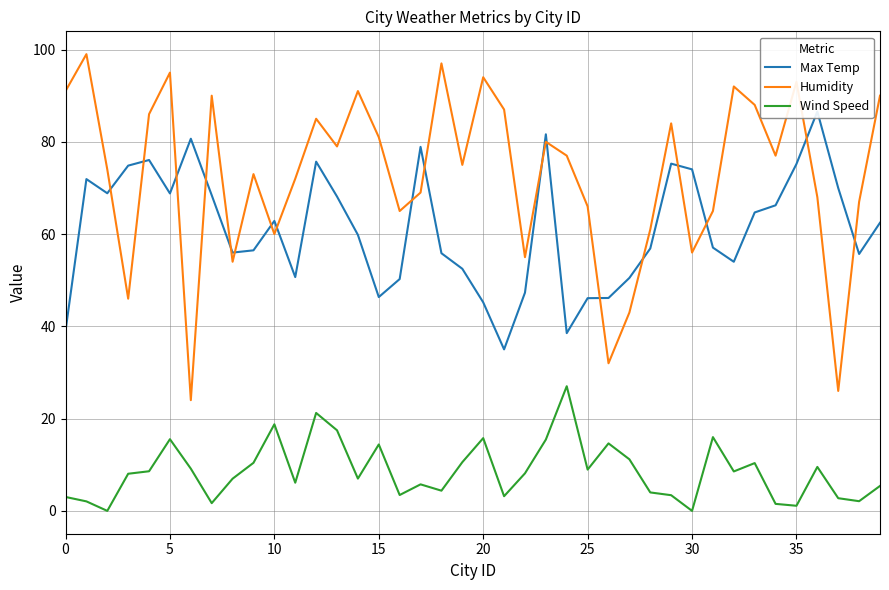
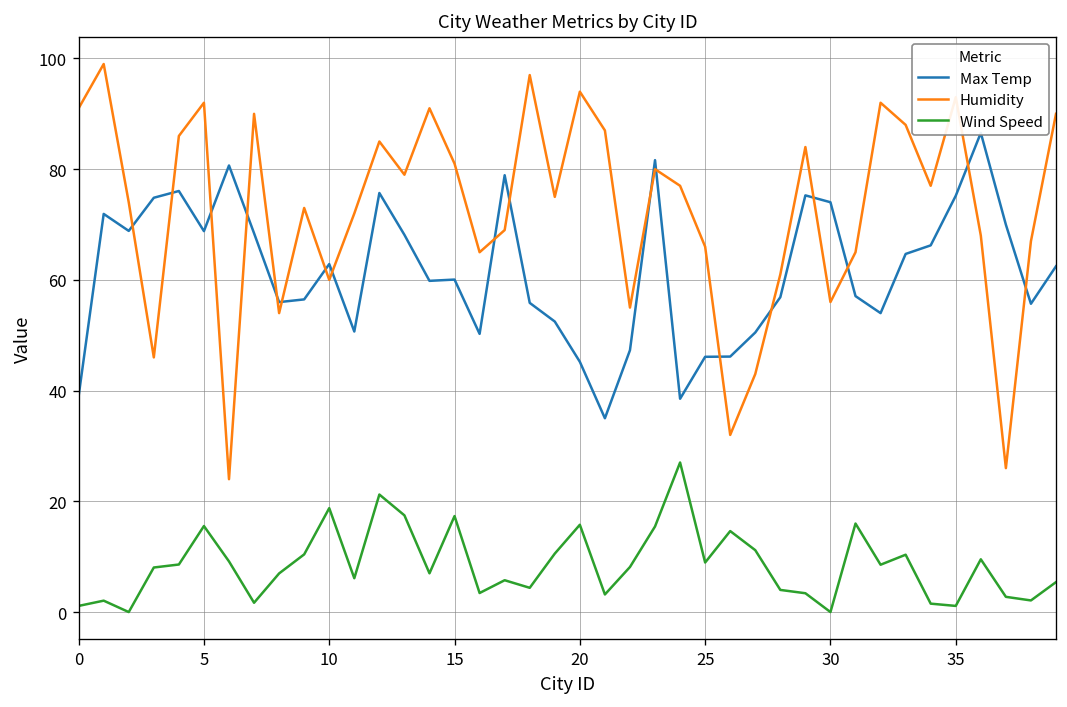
Wind Speed, 0: 3 -> 1
Humidity, 5: 95 -> 92
Max Temp, 15: 46 -> 60
Wind Speed, 15: 14 -> 17
